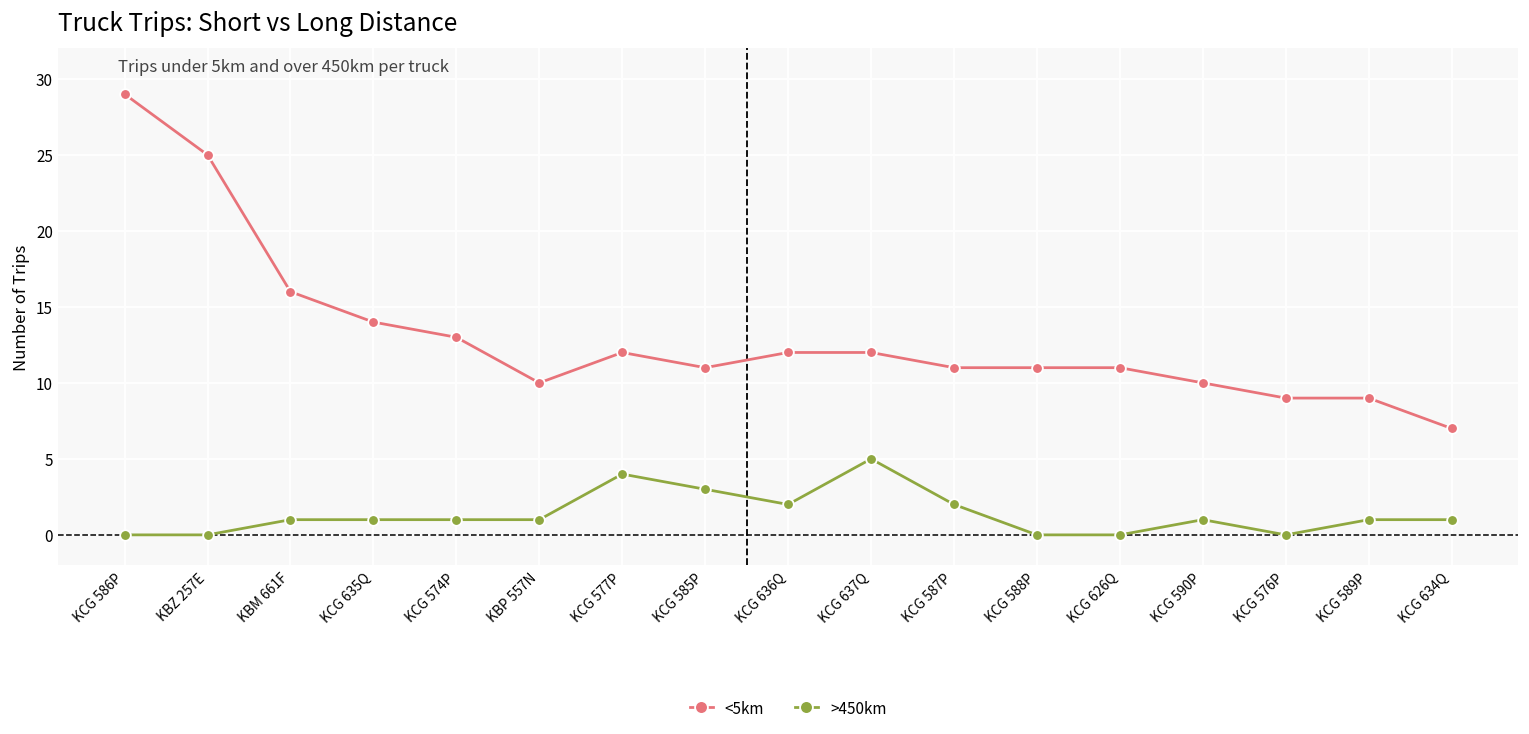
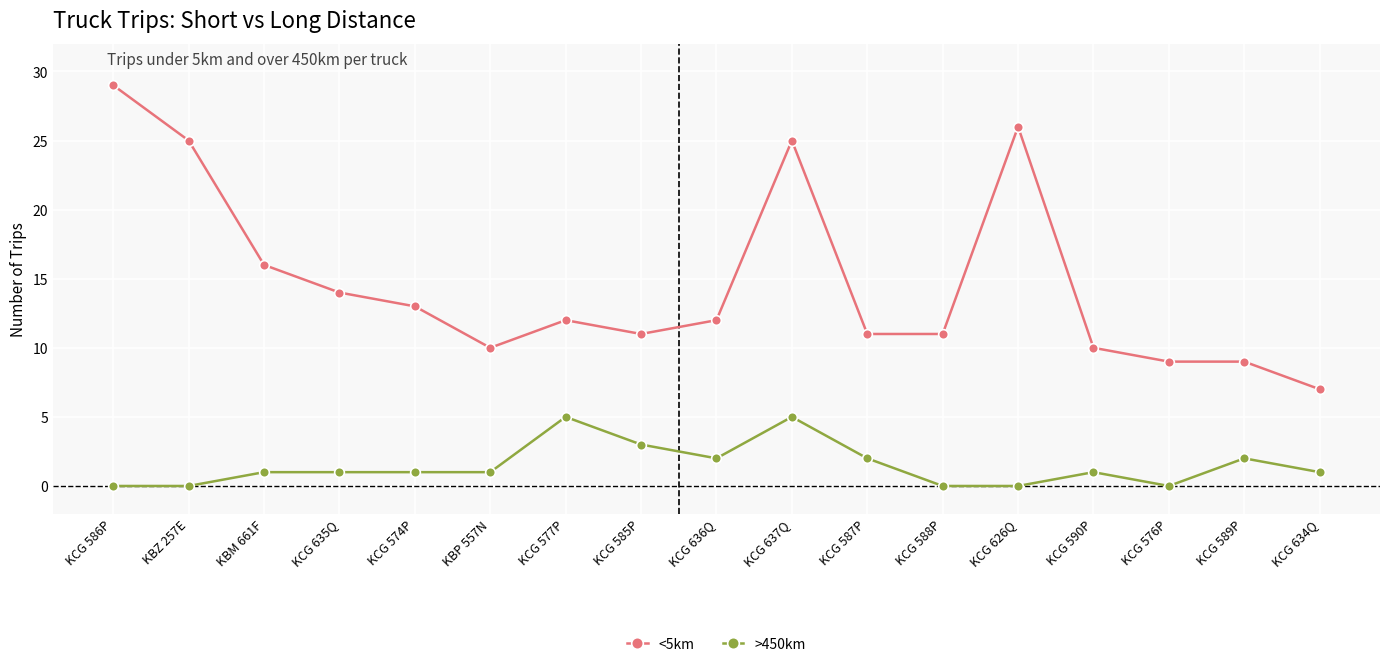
>450km, KCG 577P: 4 -> 5
<5km, KCG 637Q: 12 -> 25
<5km, KCG 626Q: 11 -> 26
>450km, KCG 589P: 1 -> 2
